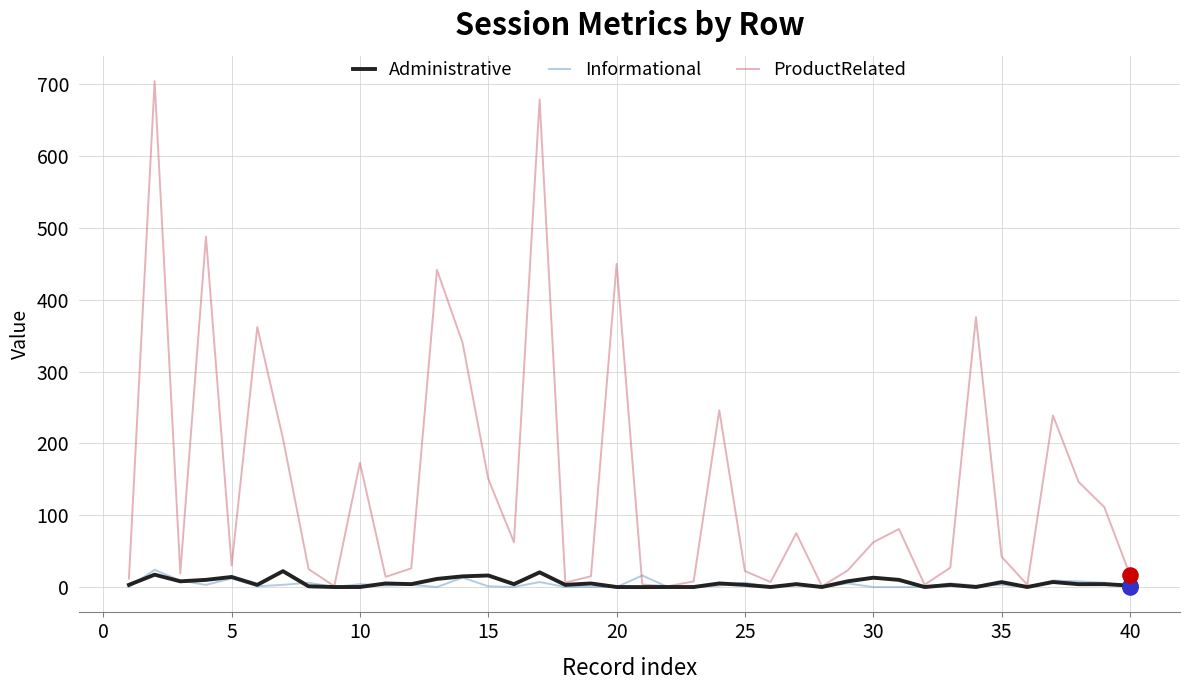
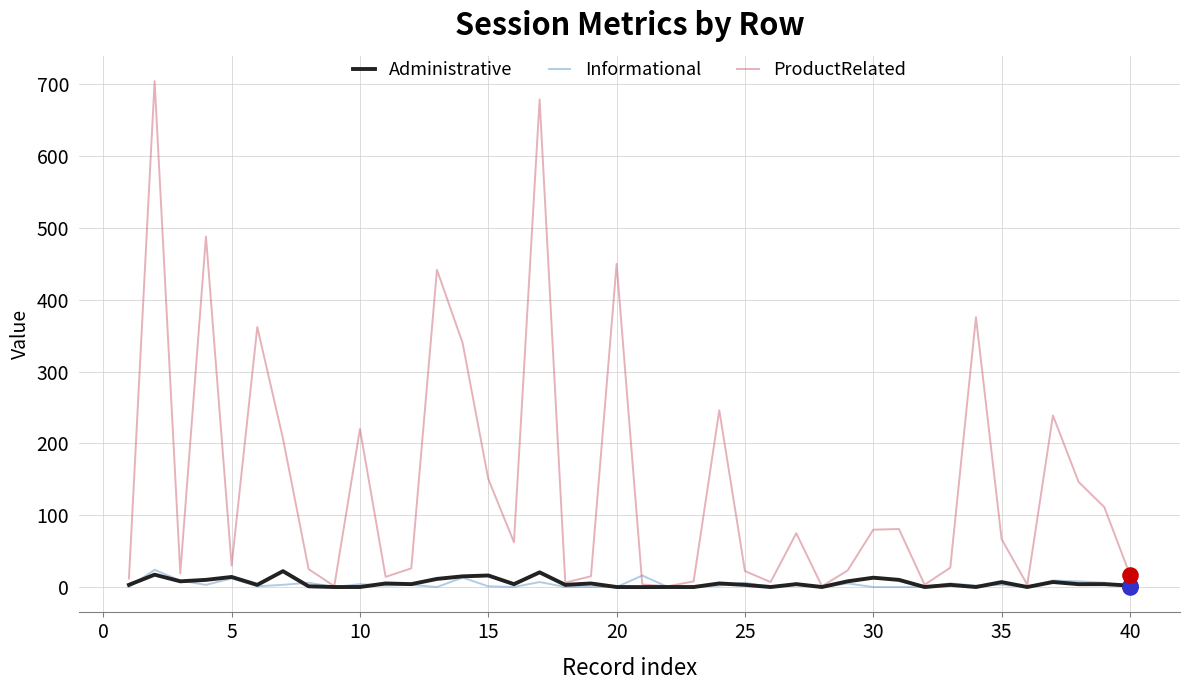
ProductRelated, 10: 170 -> 220
ProductRelated, 30: 60 -> 80
ProductRelated, 35: 40 -> 70
